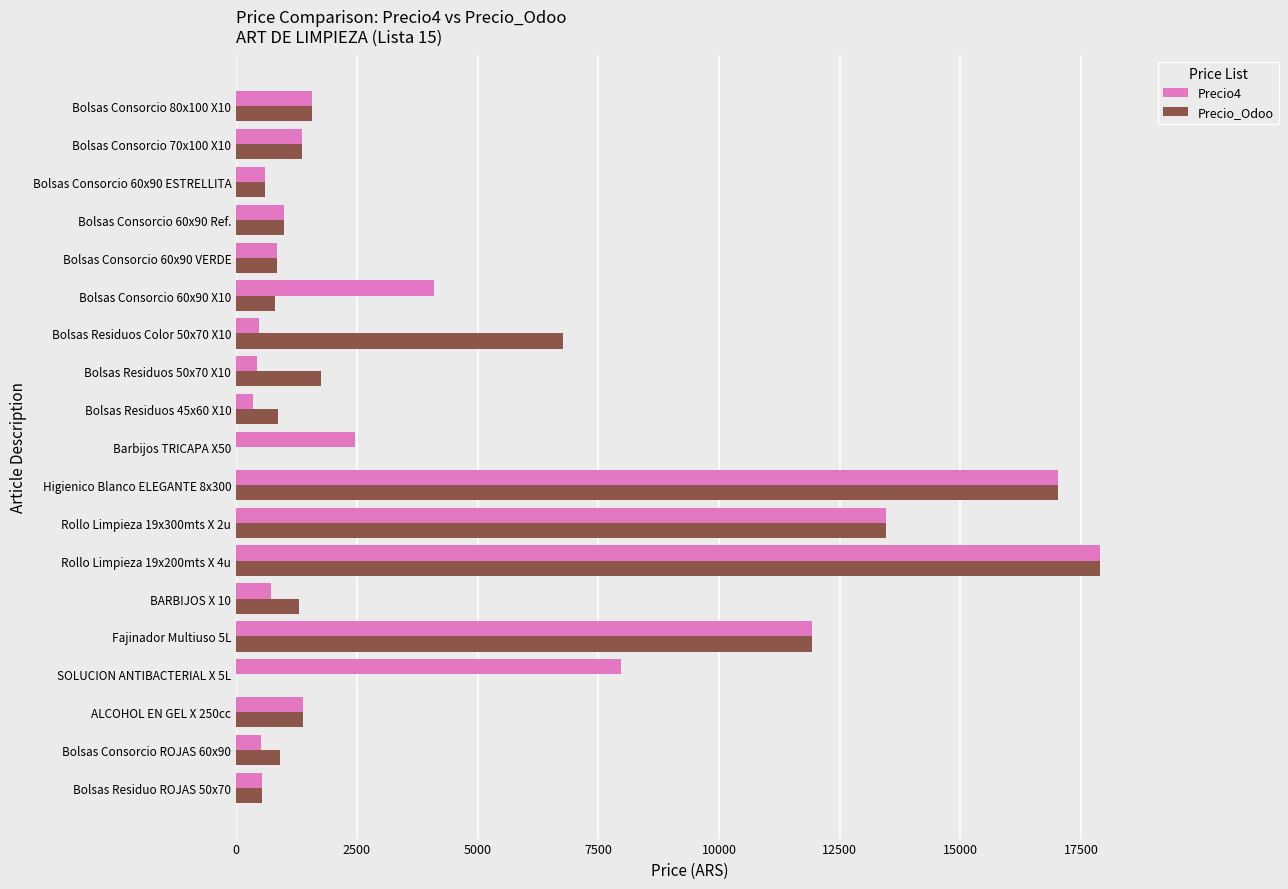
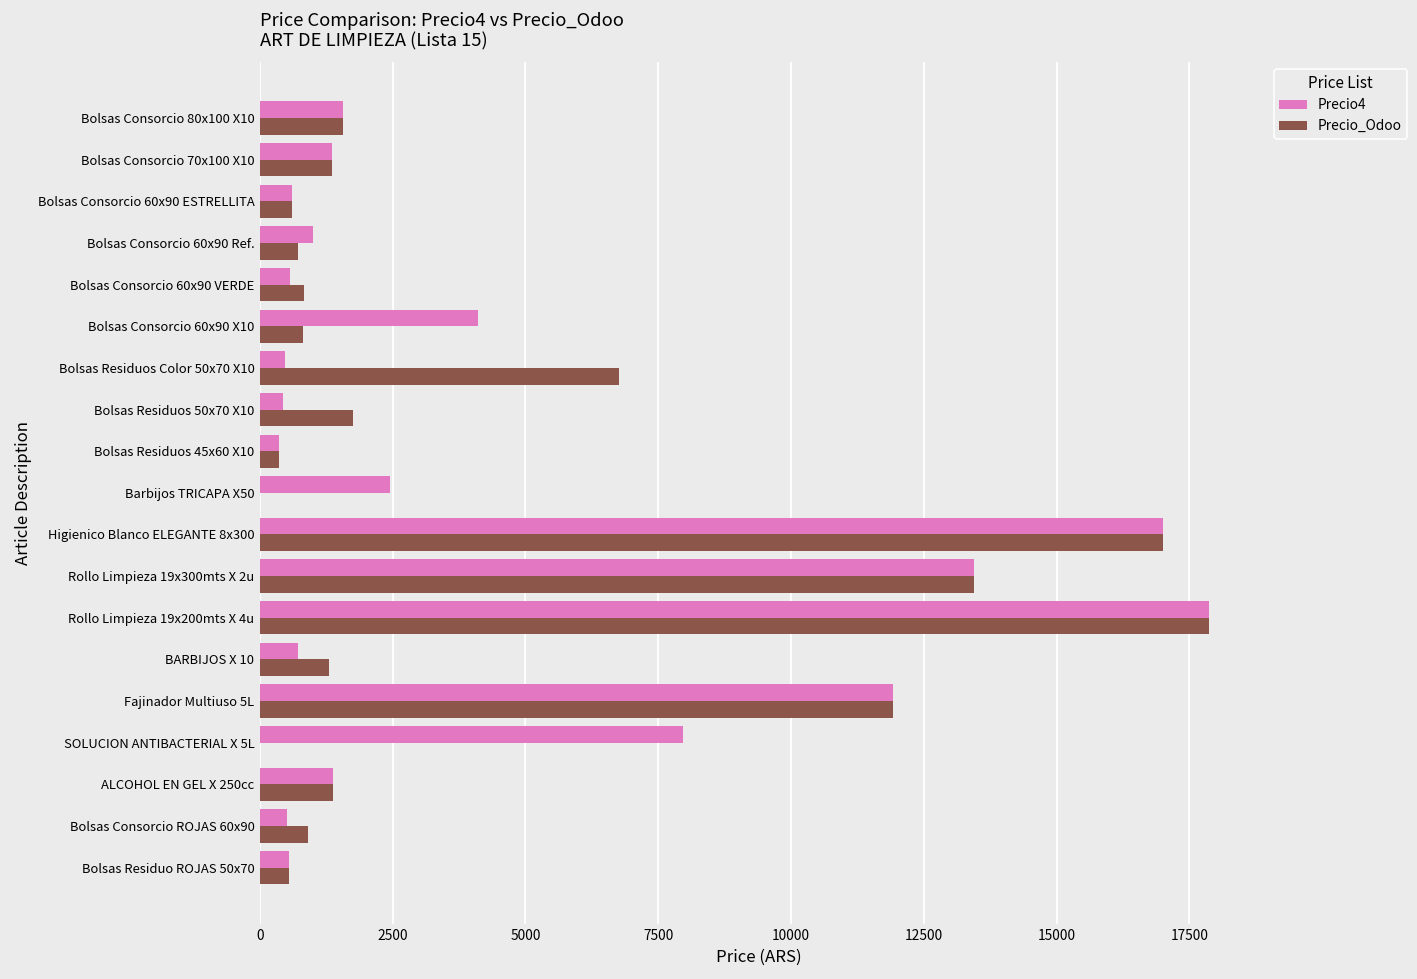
Precio_Odoo, Bolsas Consorcio 60x90 Ref.: 1000 -> 700
Precio4, Bolsas Consorcio 60x90 VERDE: 800 -> 600
Precio_Odoo, Bolsas Residuos 45x60 X10: 900 -> 400
